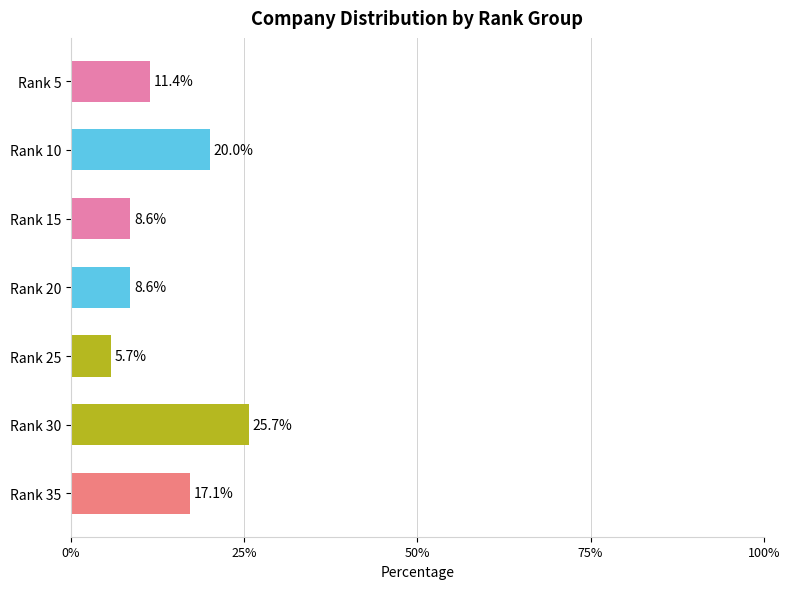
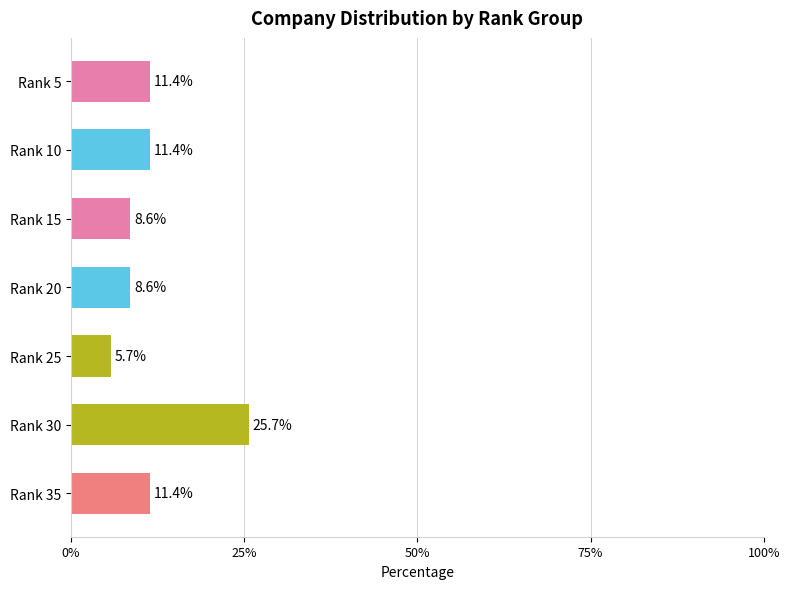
Rank 10: 20.0% -> 11.4%
Rank 35: 17.1% -> 11.4%
